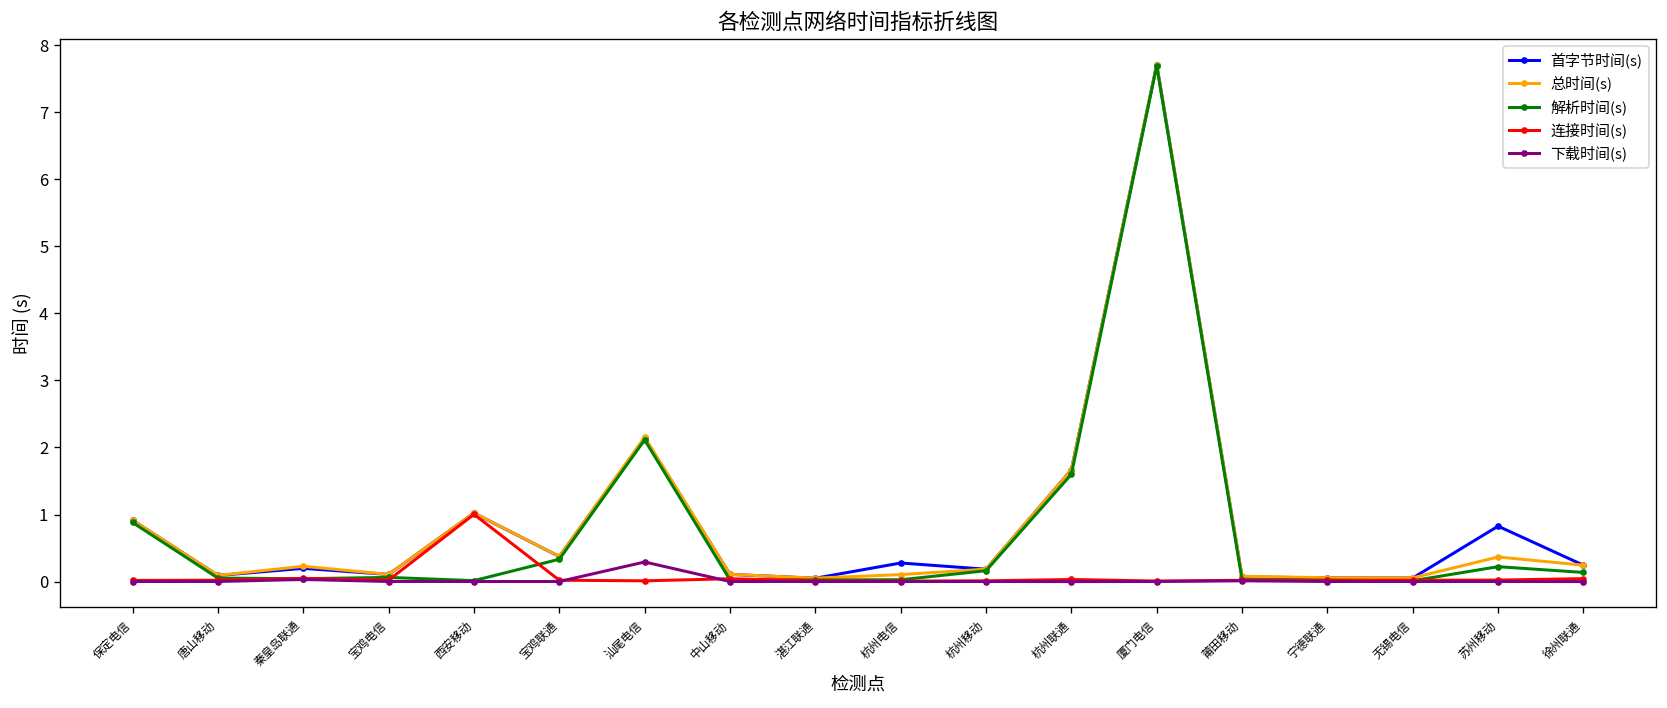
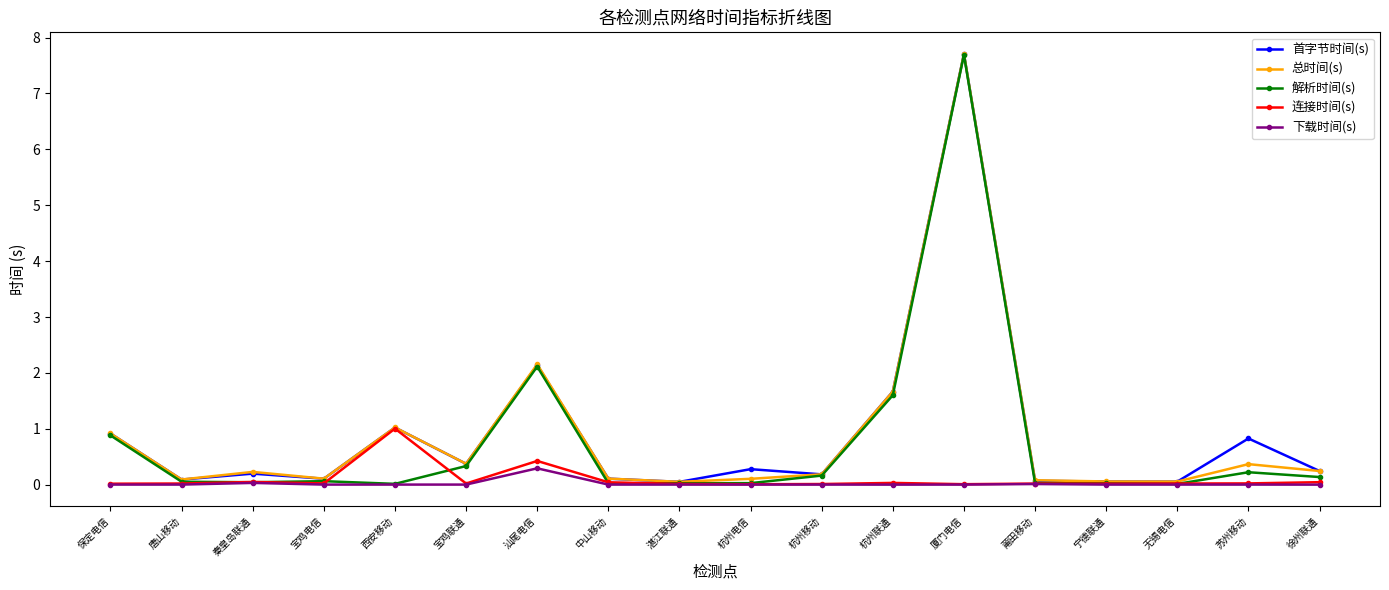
连接时间(s), 汕尾电信: 0.0 -> 0.4
